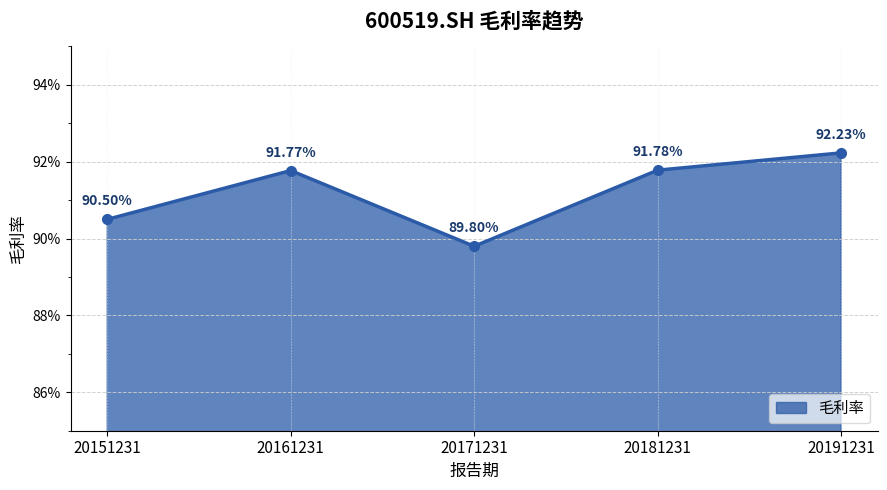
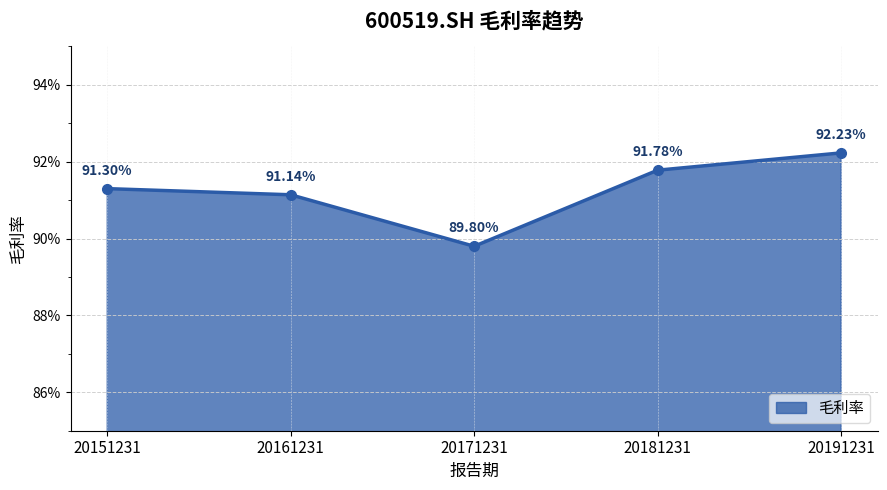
20151231: 90.50% -> 91.30%
20161231: 91.77% -> 91.14%
